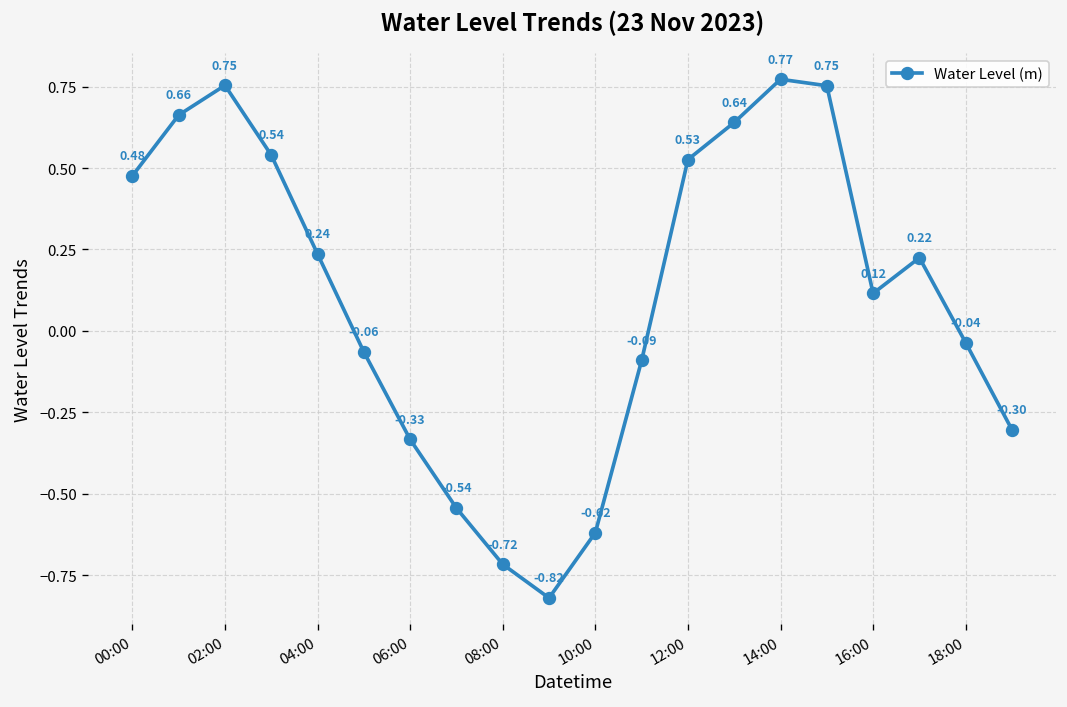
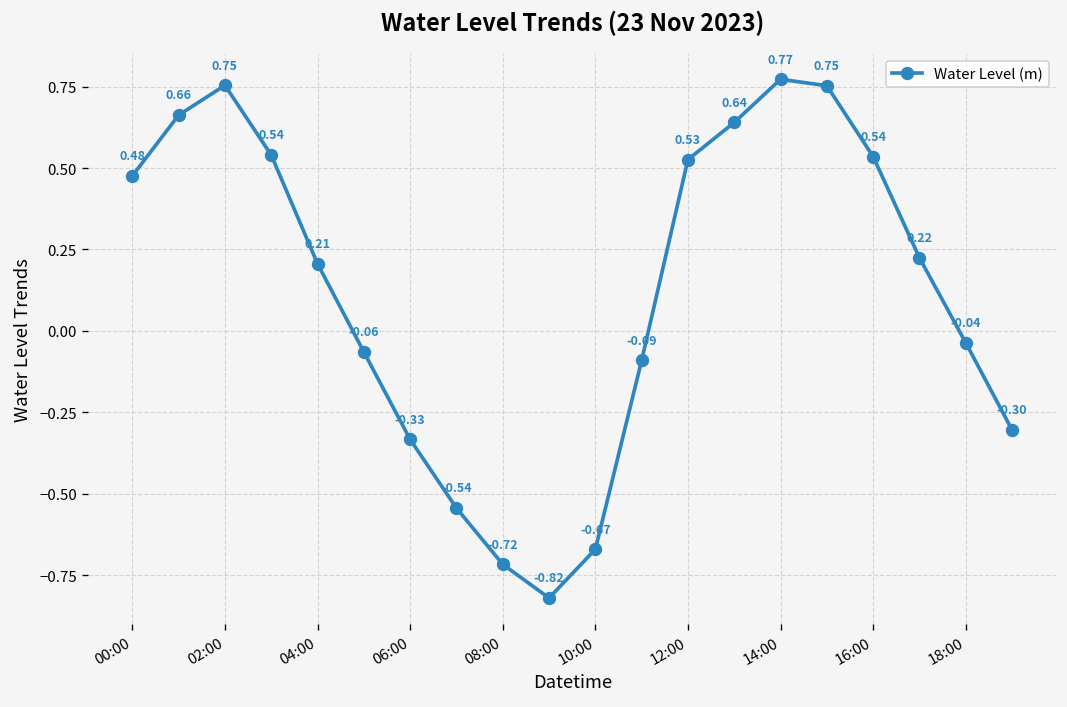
04:00: 0.24 -> 0.21
10:00: -0.62 -> -0.67
16:00: 0.12 -> 0.54
